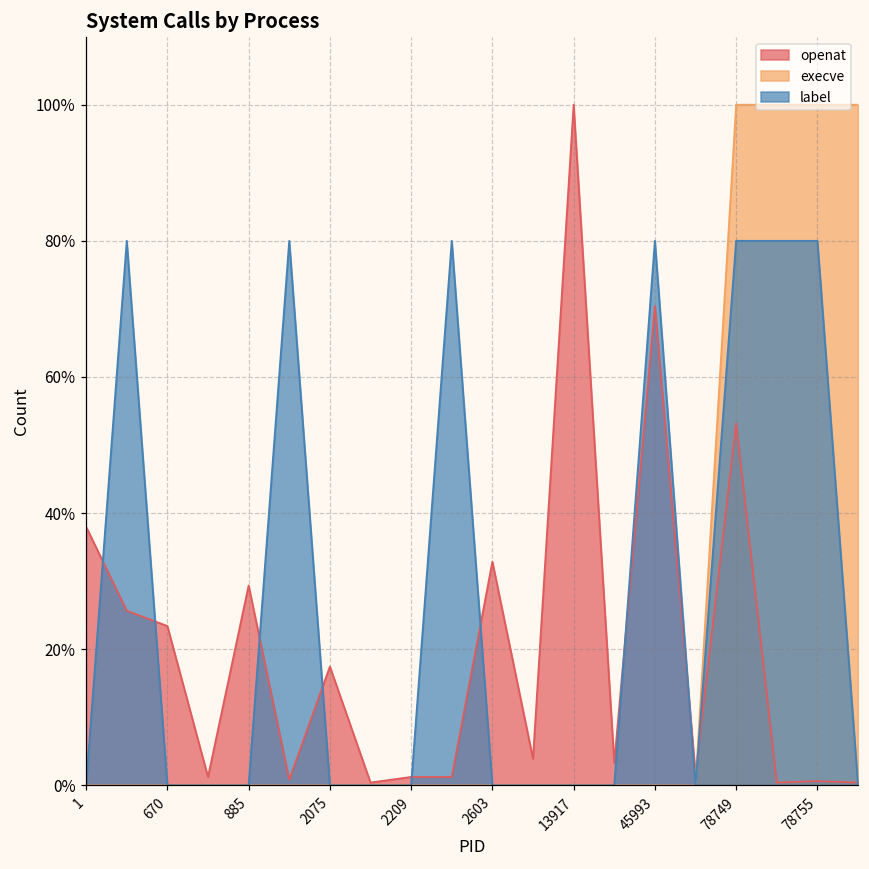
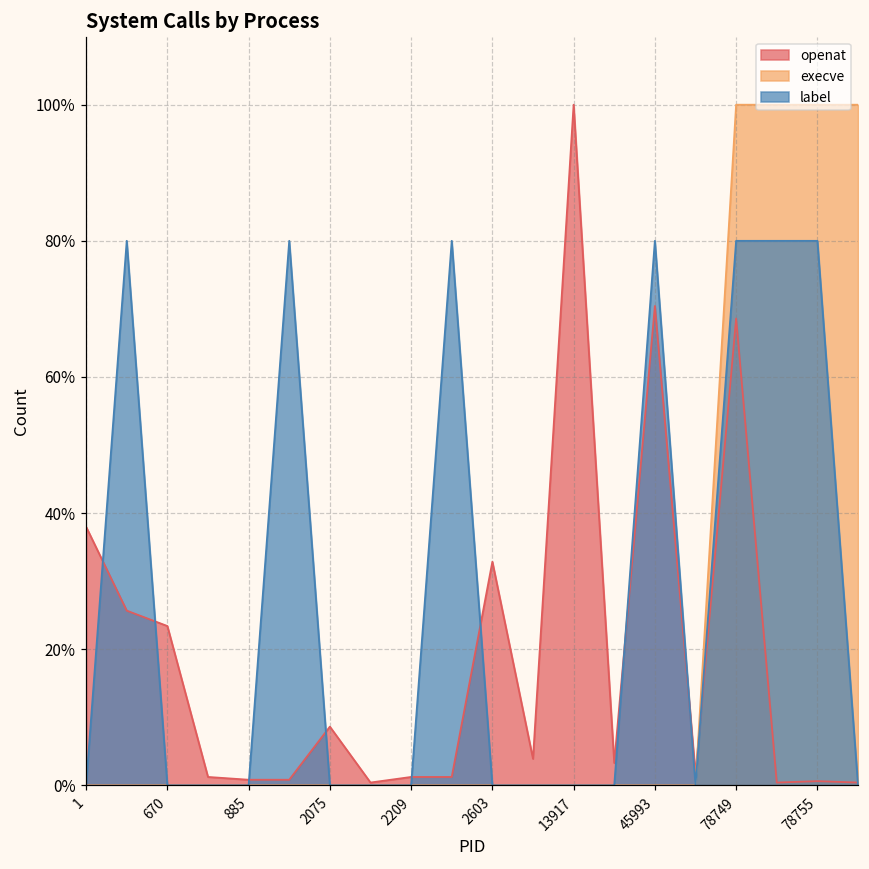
openat, 885: 29% -> 1%
openat, 2075: 17% -> 9%
openat, 78749: 53% -> 69%
